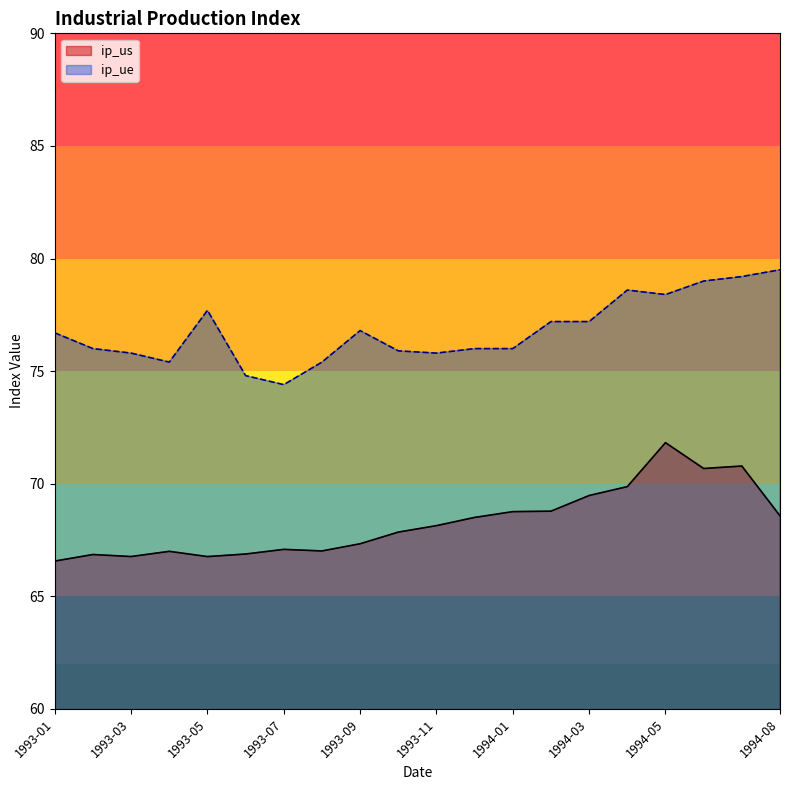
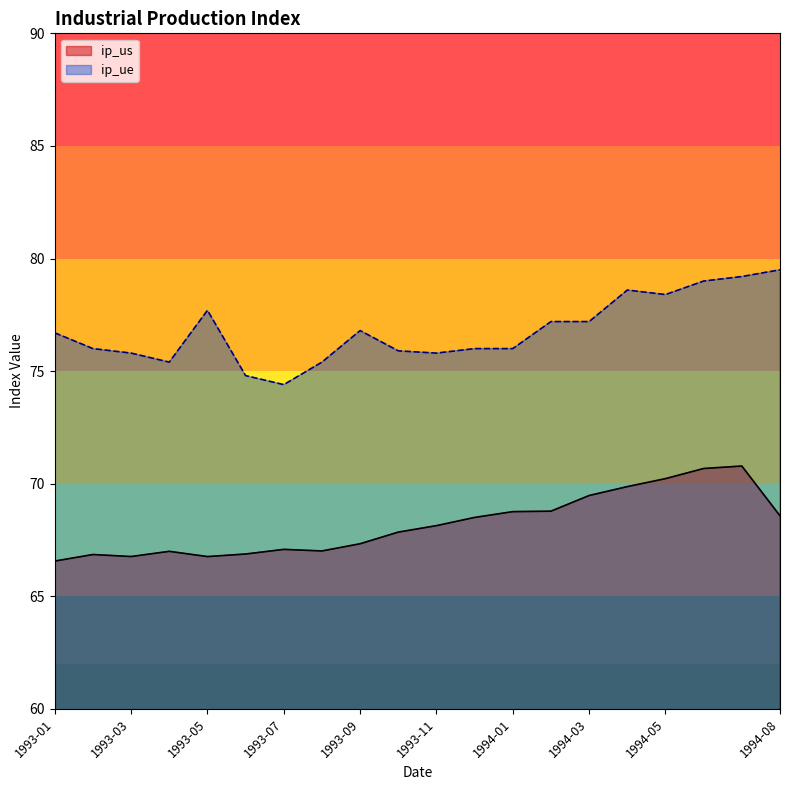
ip_us, 1994-05: 71.8 -> 70.2
